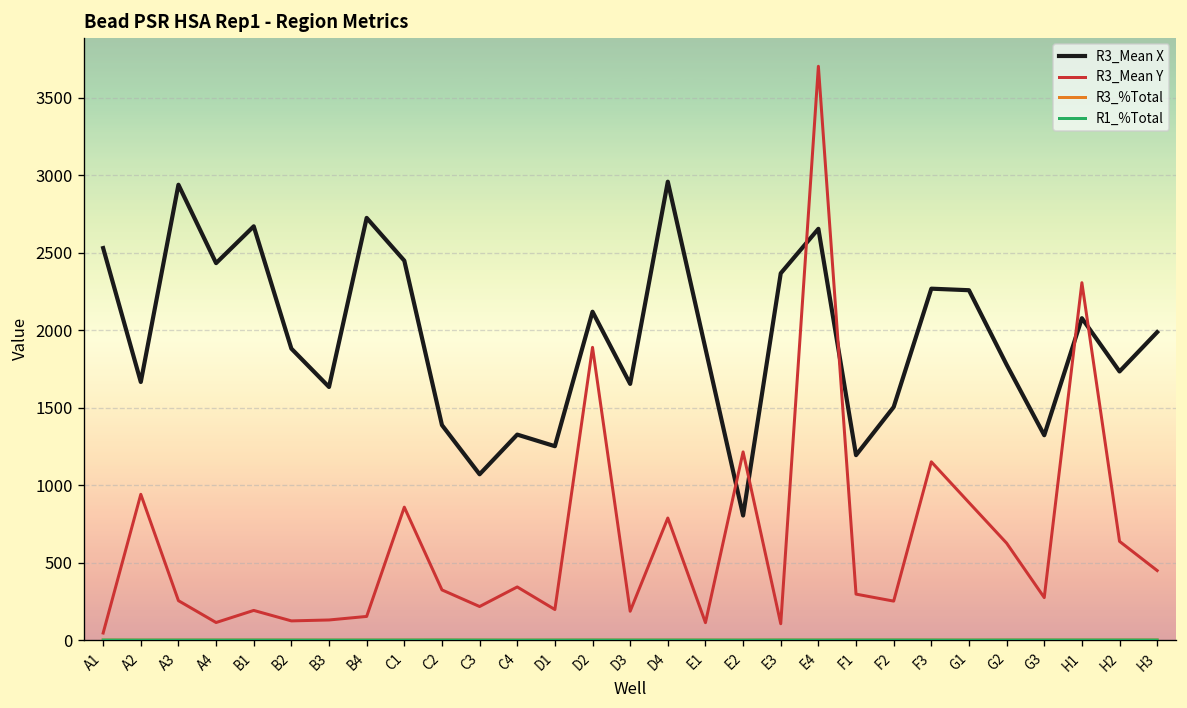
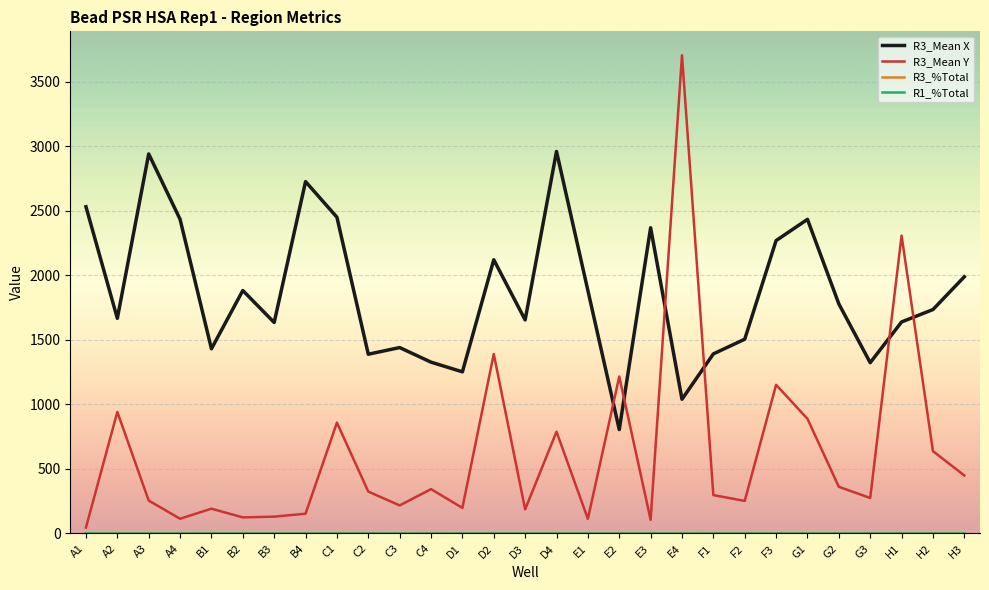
R3_Mean X, B1: 2670 -> 1430
R3_Mean X, C3: 1070 -> 1440
R3_Mean Y, D2: 1890 -> 1390
R3_Mean X, E4: 2650 -> 1040
R3_Mean X, F1: 1190 -> 1390
R3_Mean X, G1: 2260 -> 2430
R3_Mean Y, G2: 630 -> 360
R3_Mean X, H1: 2080 -> 1640
